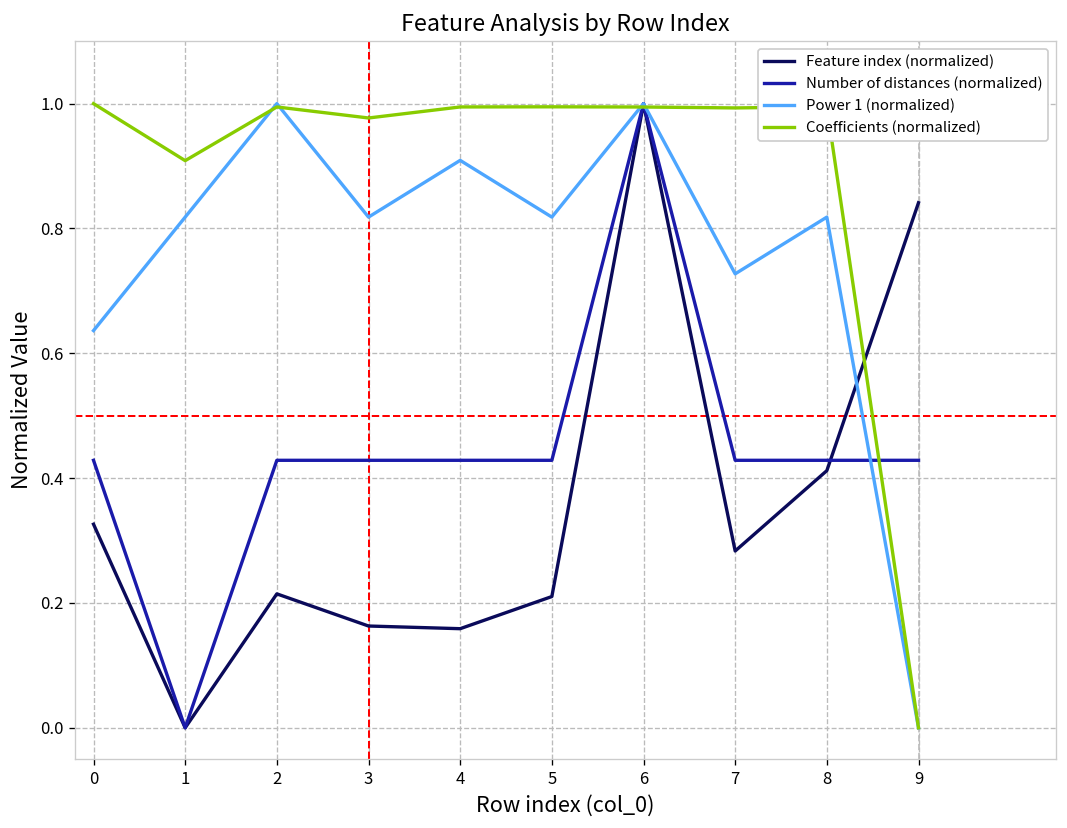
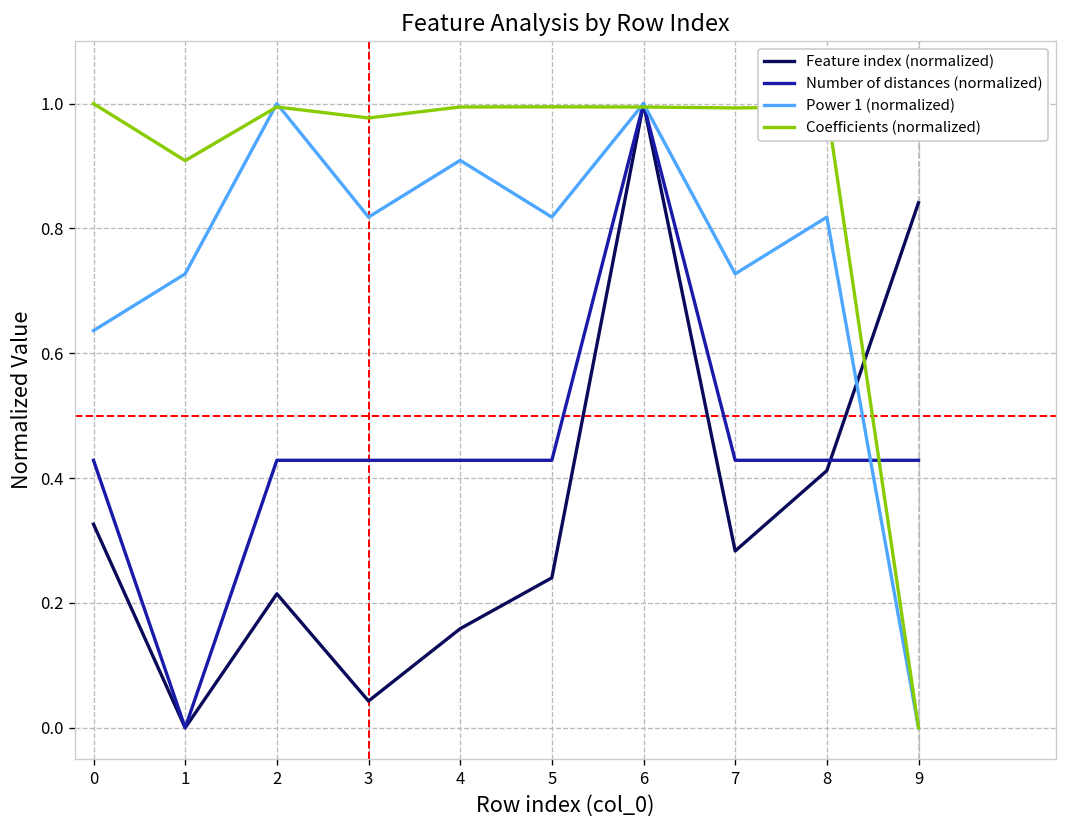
Power 1 (normalized), 1: 0.82 -> 0.73
Feature index (normalized), 3: 0.16 -> 0.04
Feature index (normalized), 5: 0.21 -> 0.24
